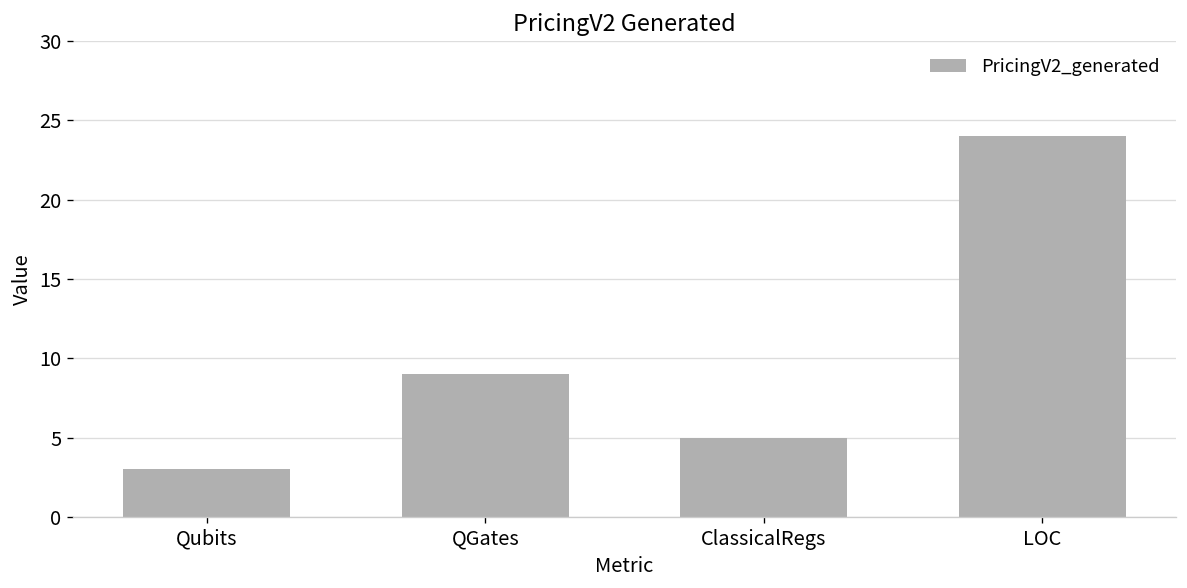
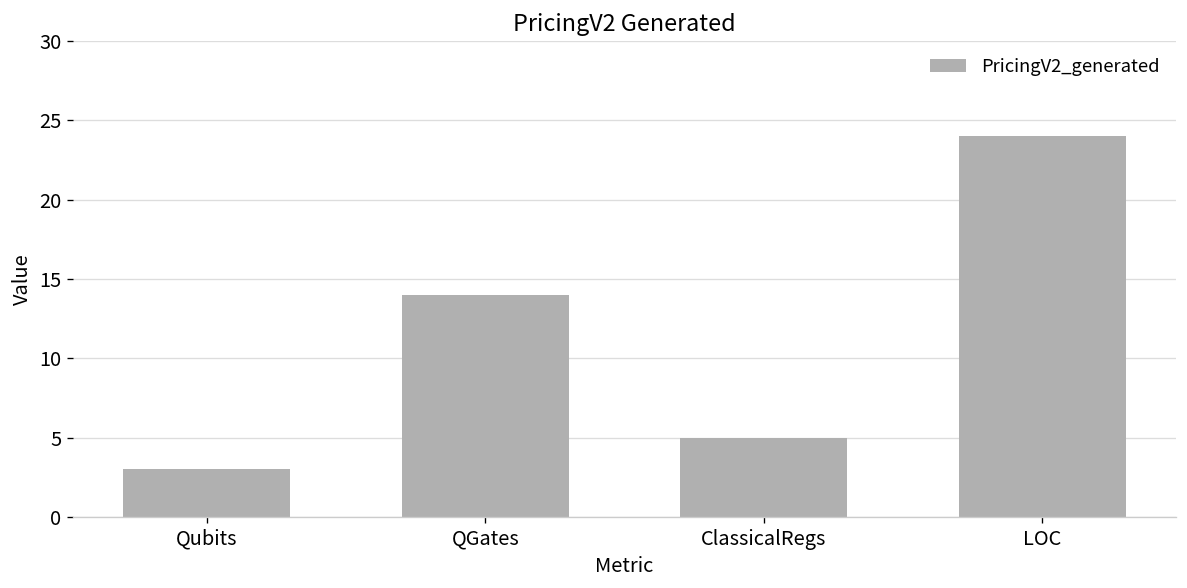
QGates: 9 -> 14
